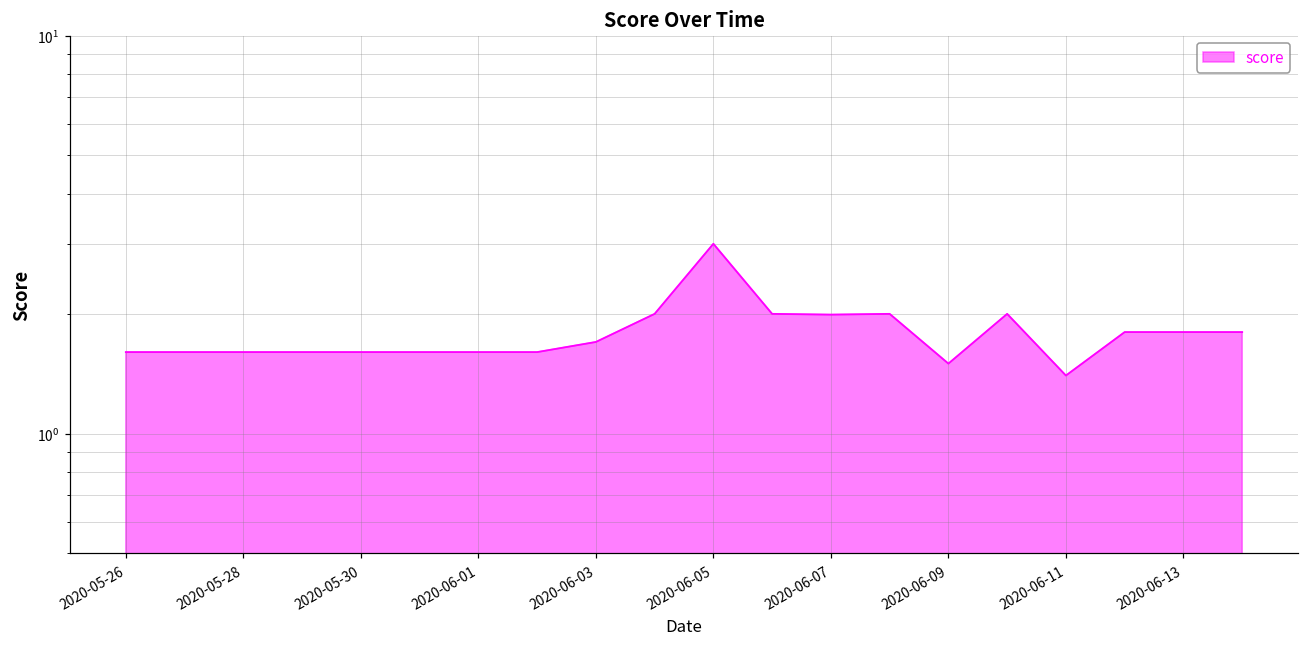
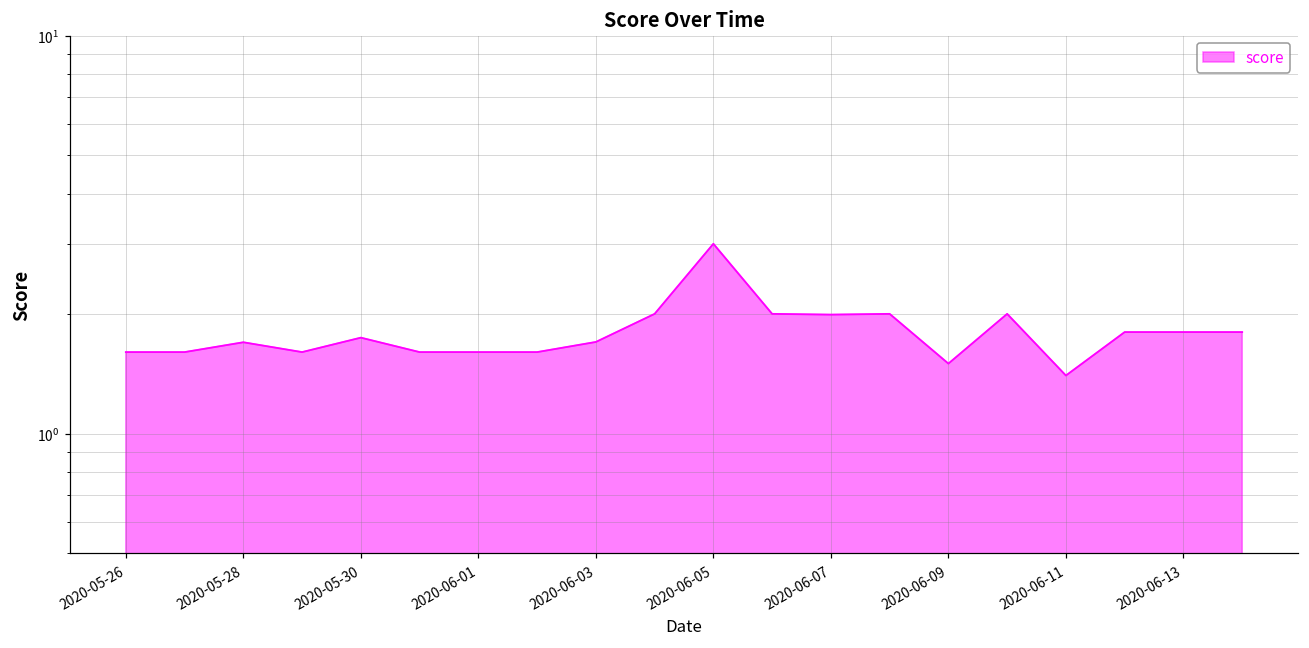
2020-05-28: 1.6 -> 1.7
2020-05-30: 1.6 -> 1.7
